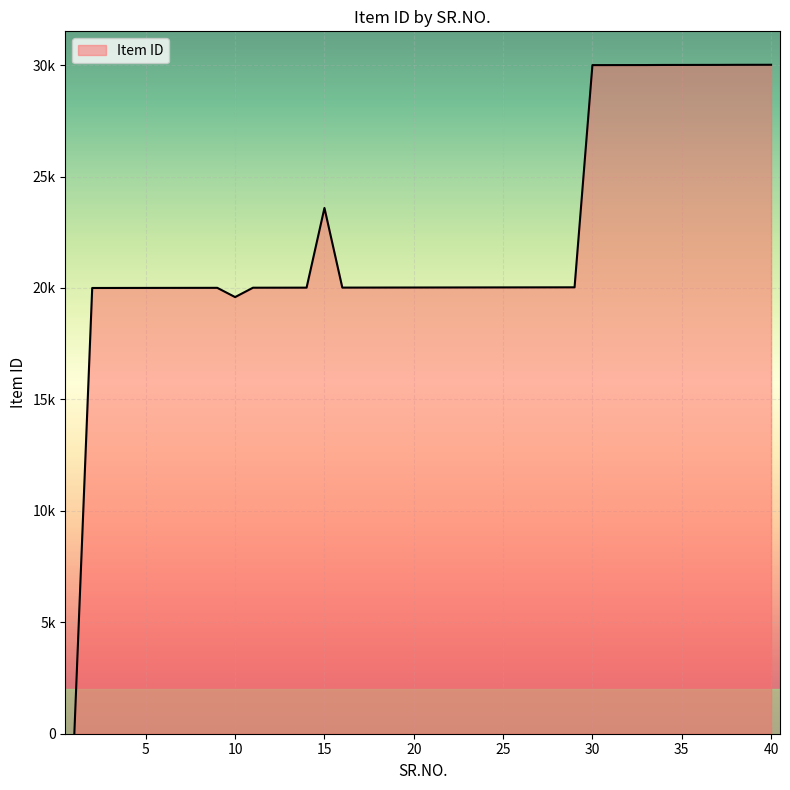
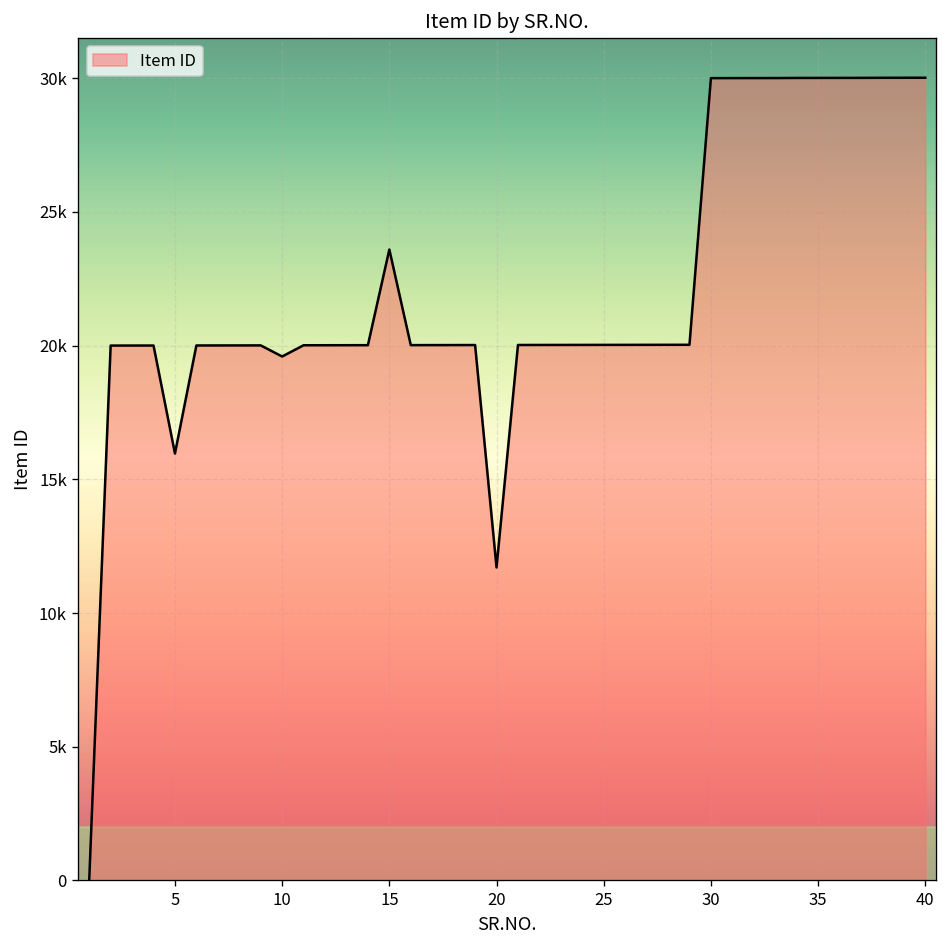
5: 20000 -> 16000
20: 20000 -> 11700
